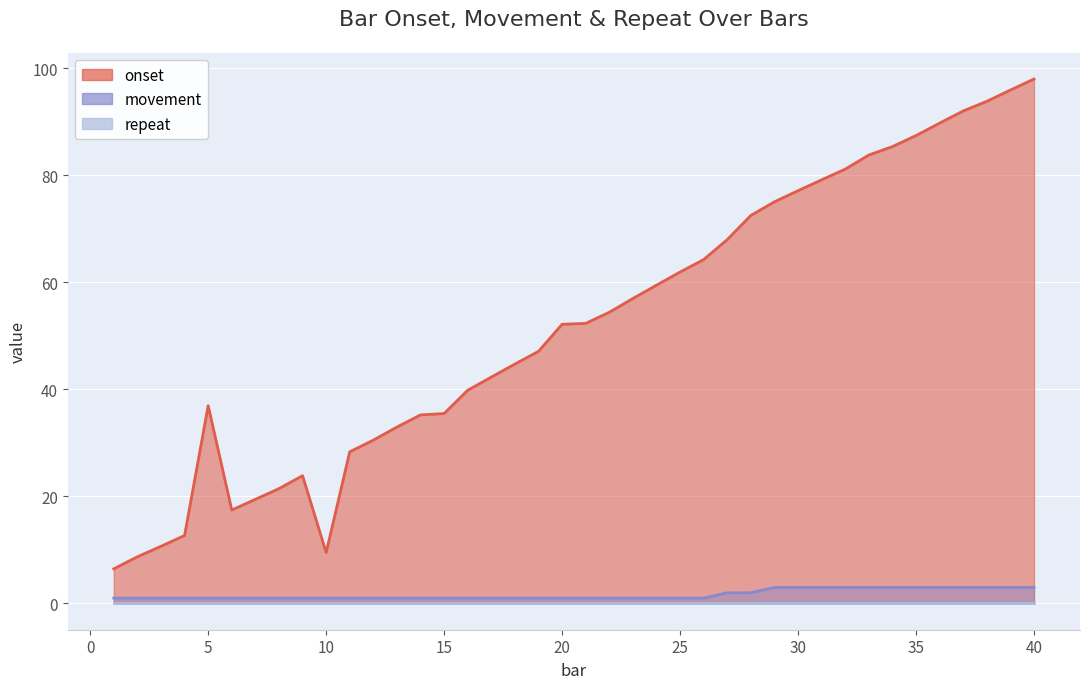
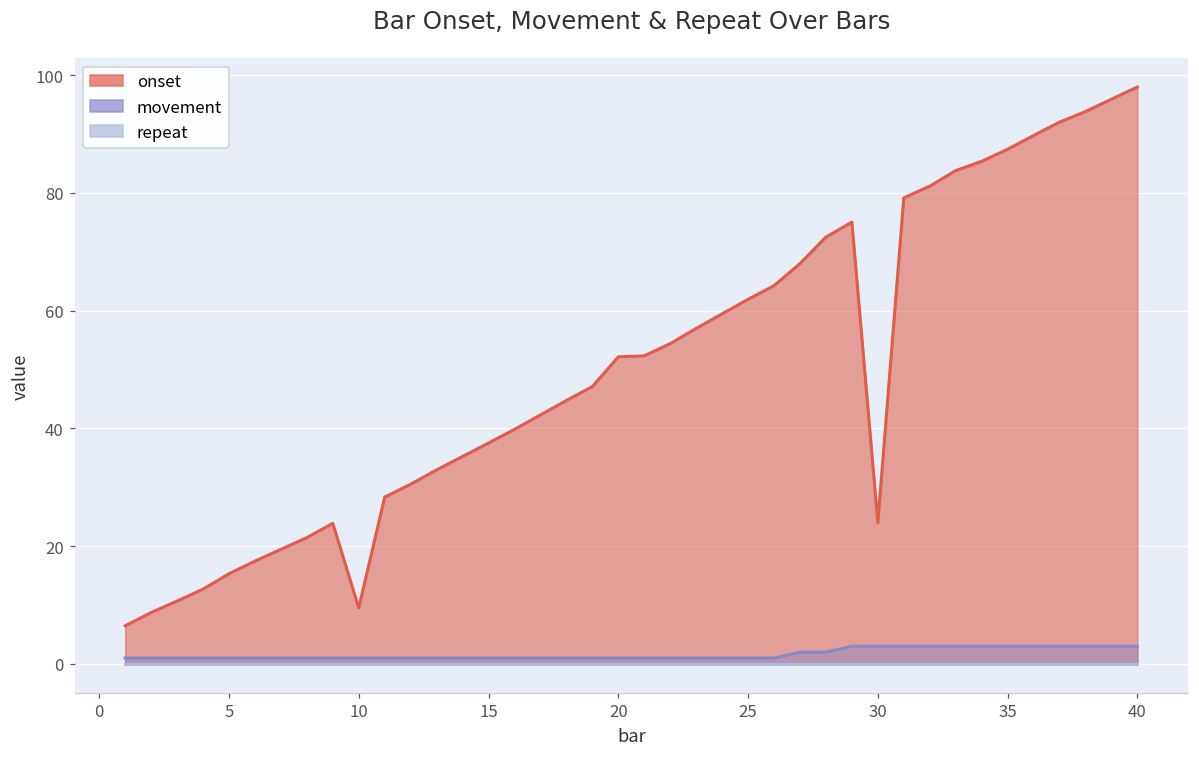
onset, 5: 37 -> 15
onset, 15: 35 -> 38
onset, 30: 77 -> 24
